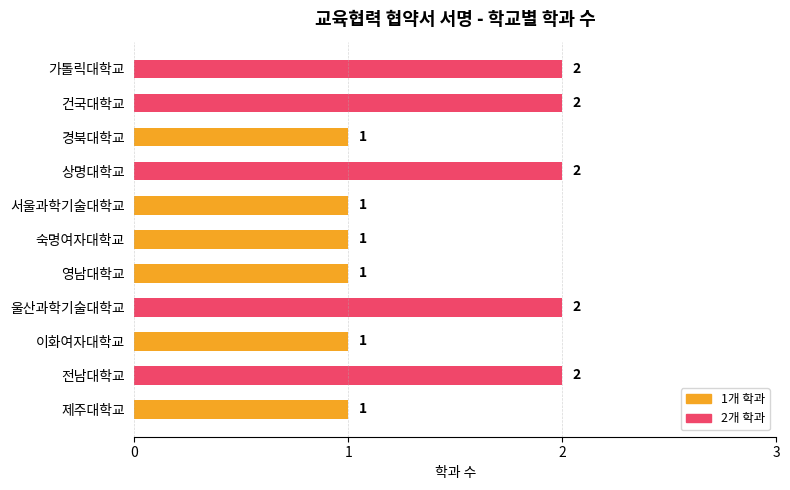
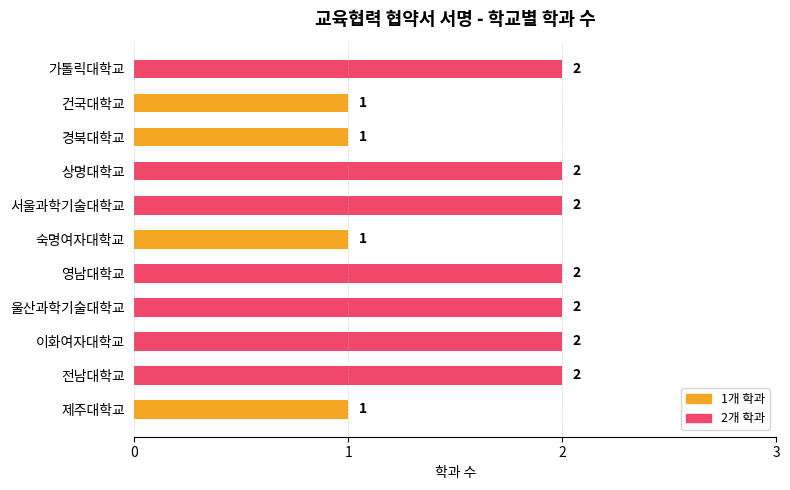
건국대학교: 2 -> 1
서울과학기술대학교: 1 -> 2
영남대학교: 1 -> 2
이화여자대학교: 1 -> 2
